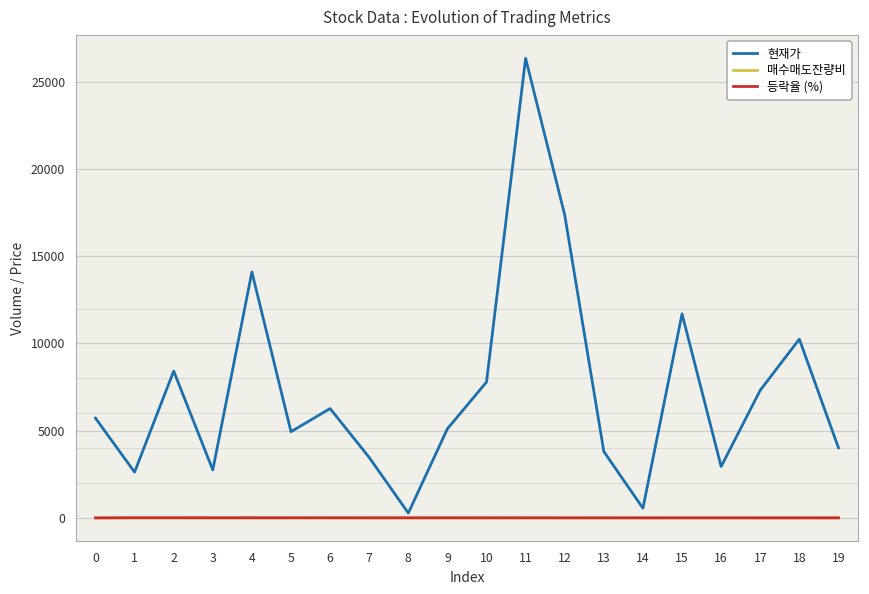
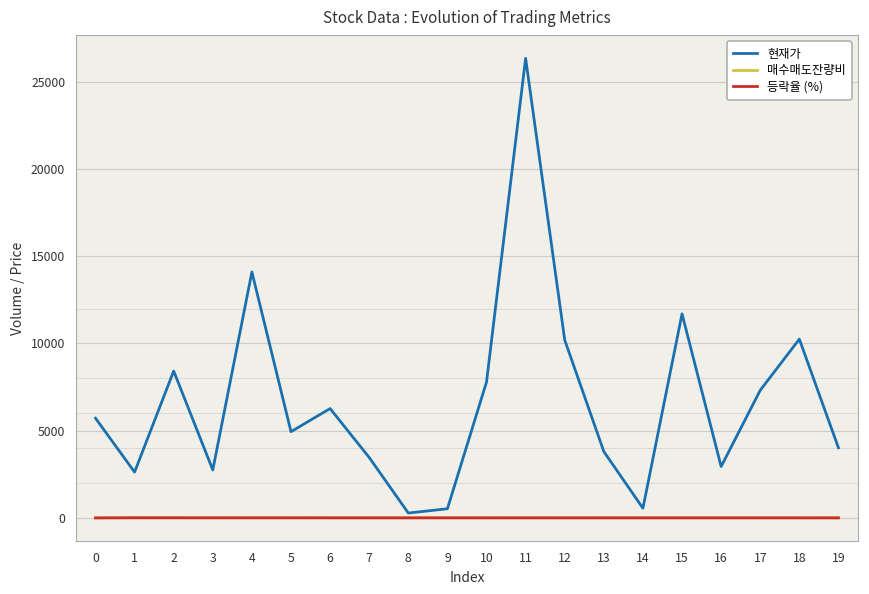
현재가, 9: 5100 -> 500
현재가, 12: 17400 -> 10200
